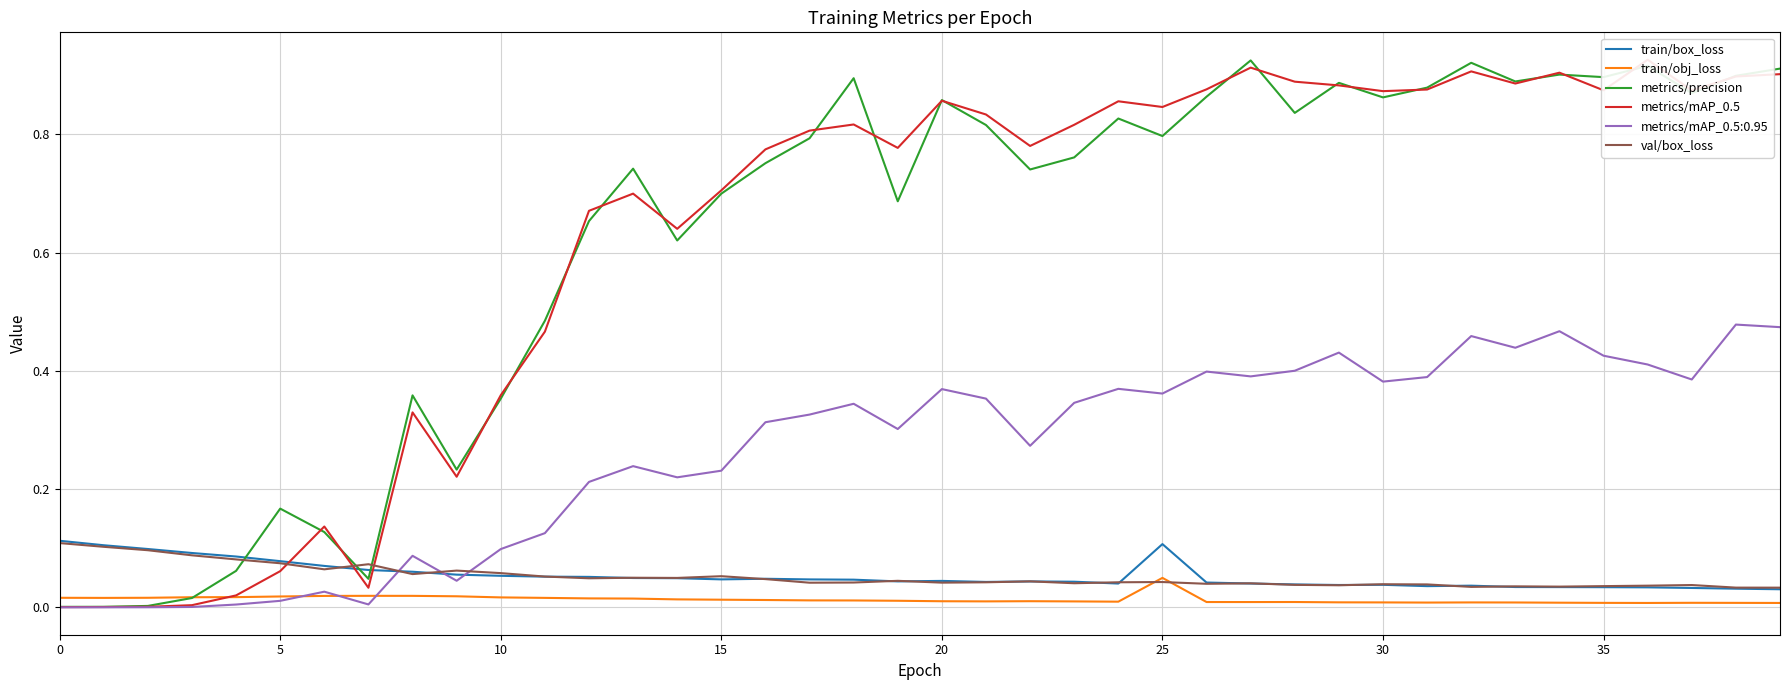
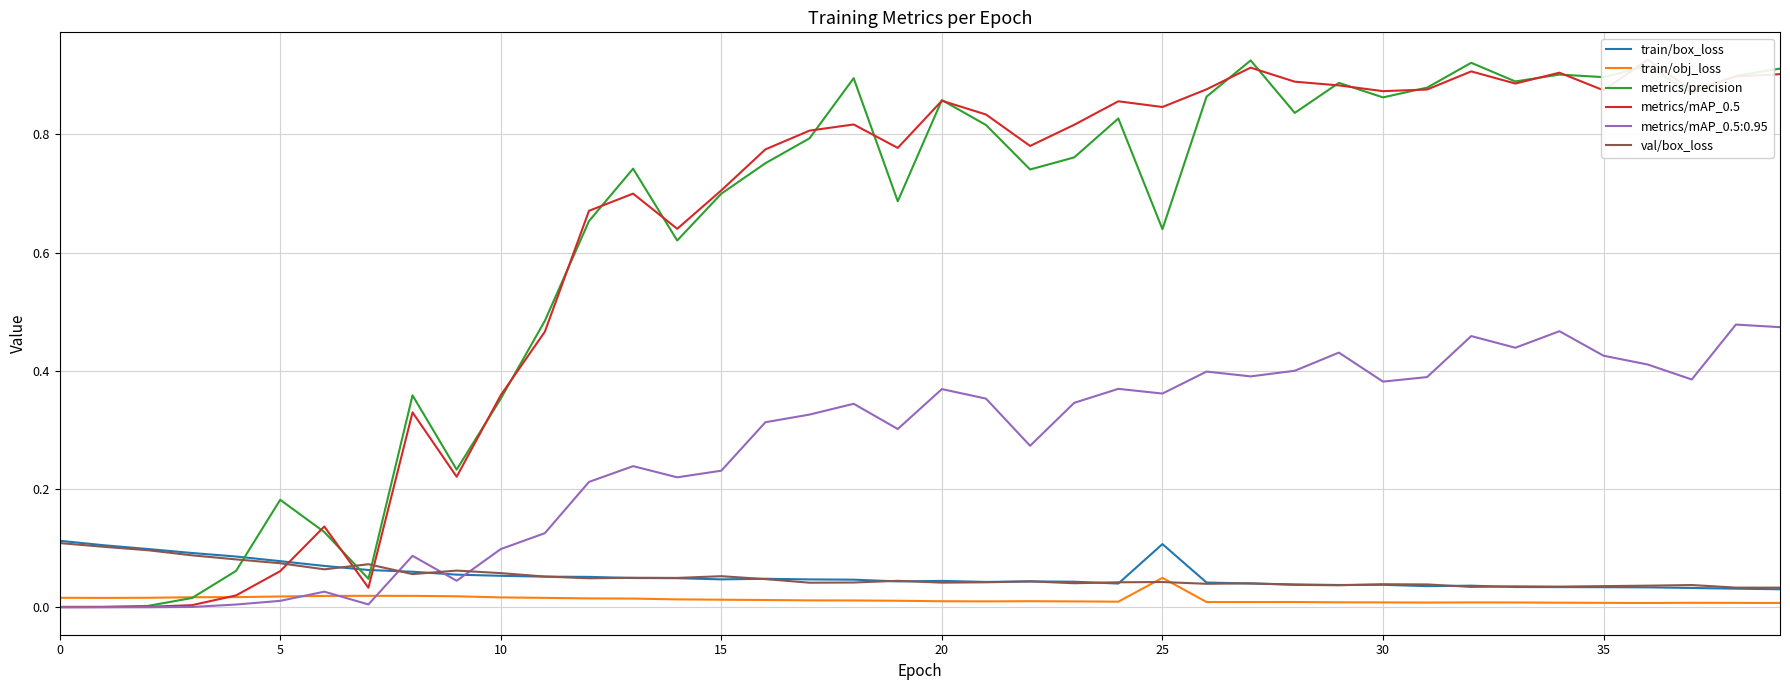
metrics/precision, 5: 0.17 -> 0.18
metrics/precision, 25: 0.80 -> 0.64
